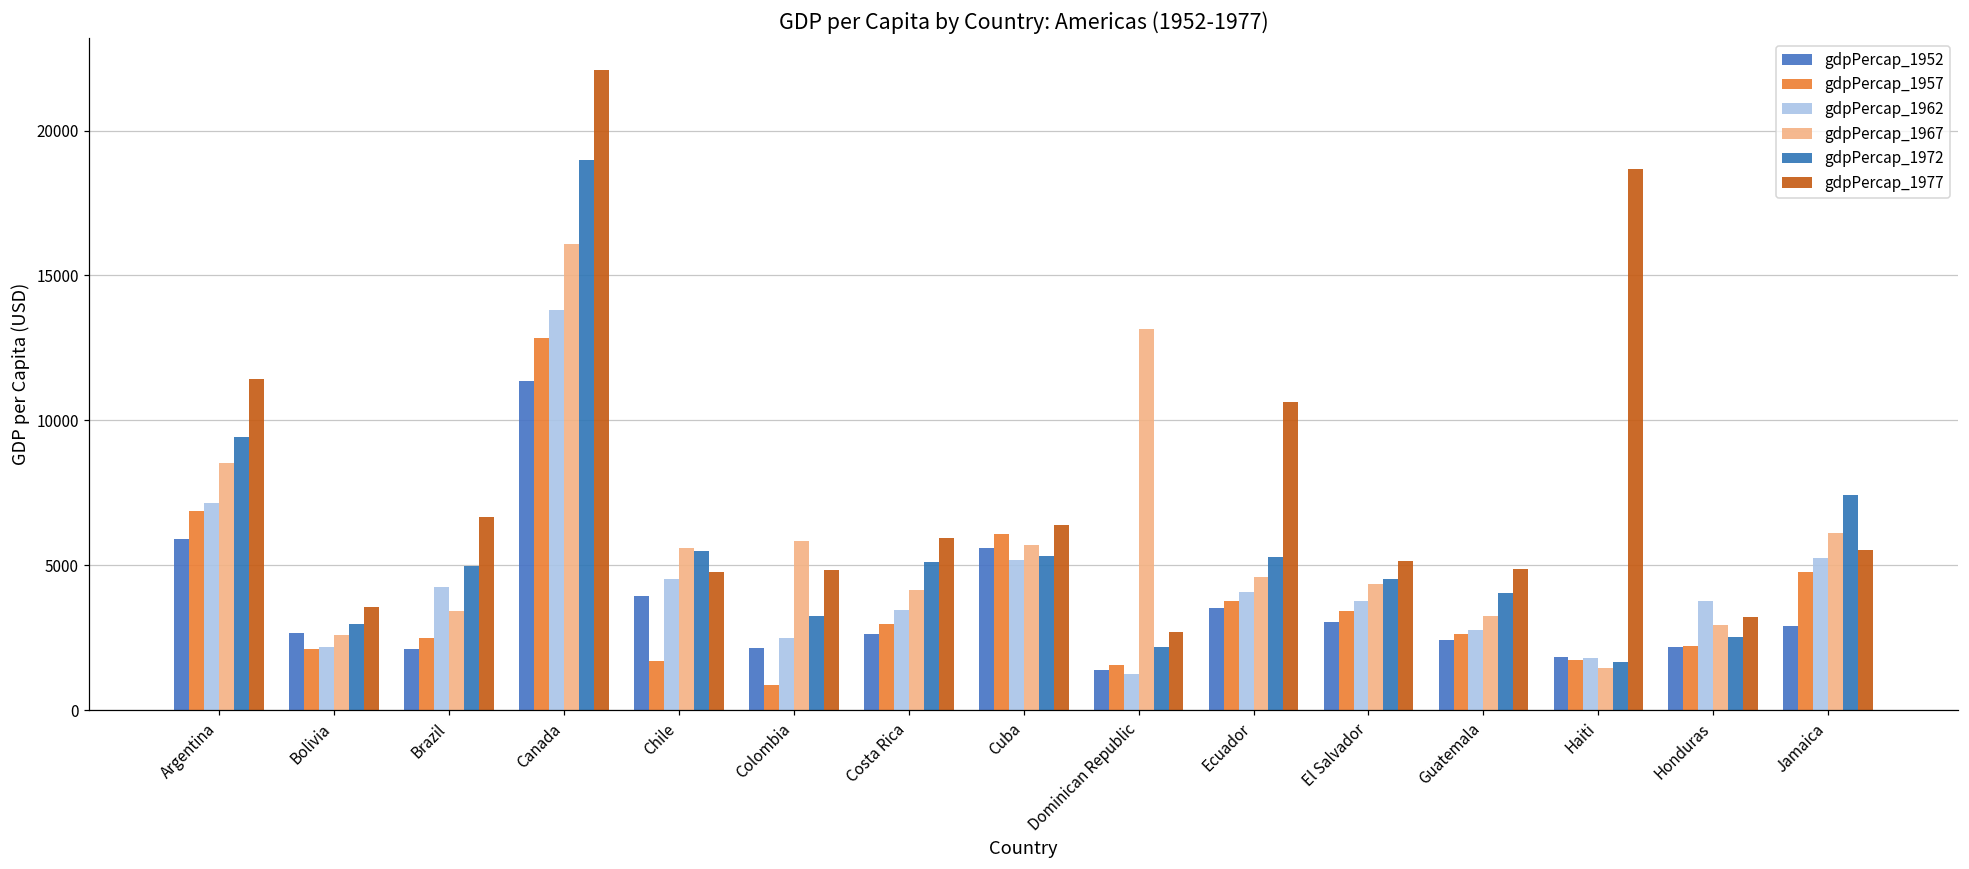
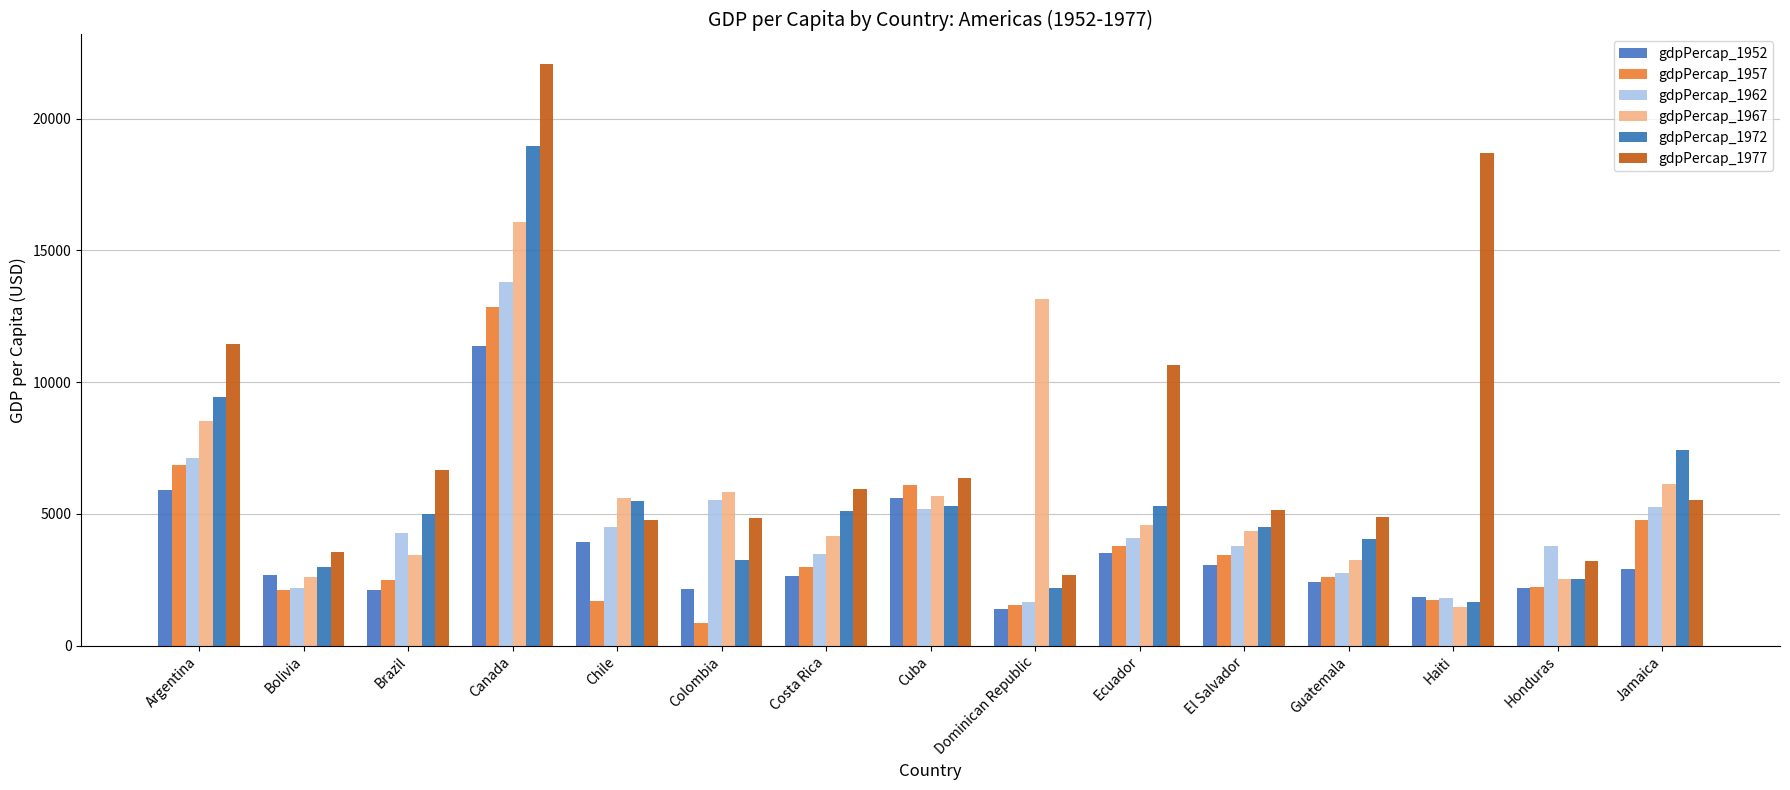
gdpPercap_1962, Colombia: 2500 -> 5500
gdpPercap_1962, Dominican Republic: 1200 -> 1700
gdpPercap_1967, Honduras: 2900 -> 2500
